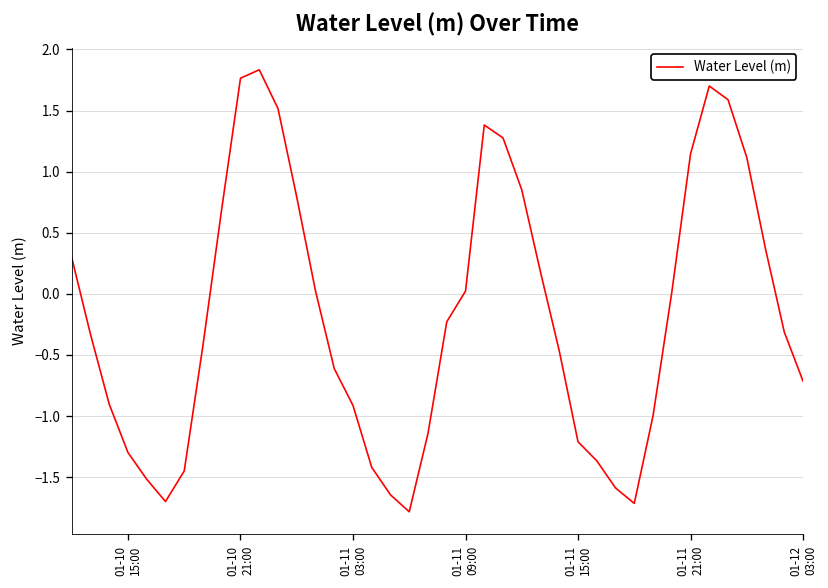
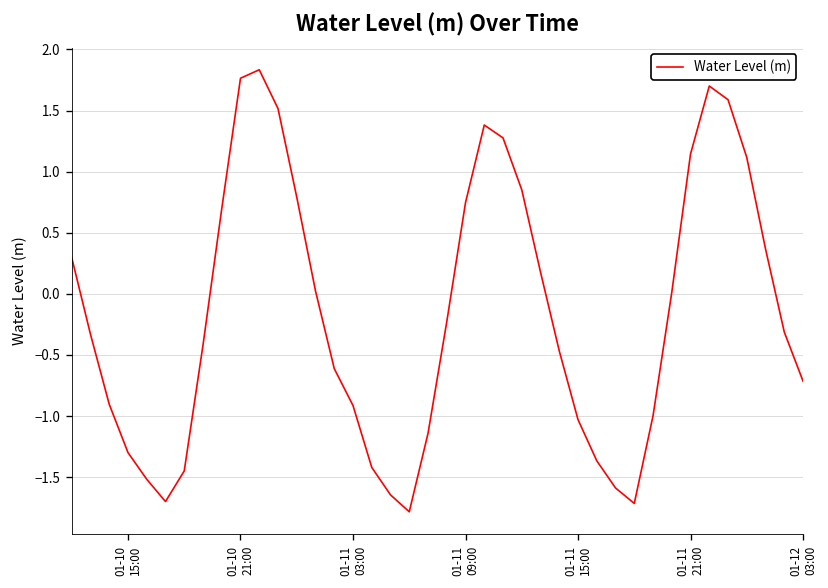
01-11 09:00: 0.02 -> 0.75
01-11 15:00: -1.21 -> -1.03
